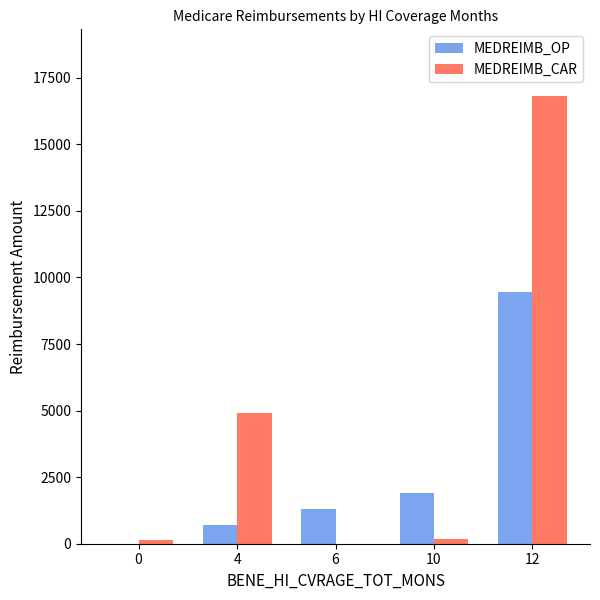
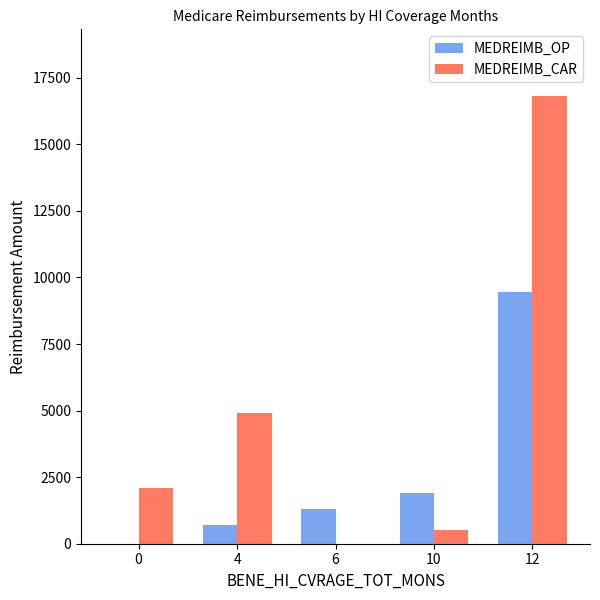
MEDREIMB_CAR, 0: 100 -> 2100
MEDREIMB_CAR, 10: 200 -> 500
